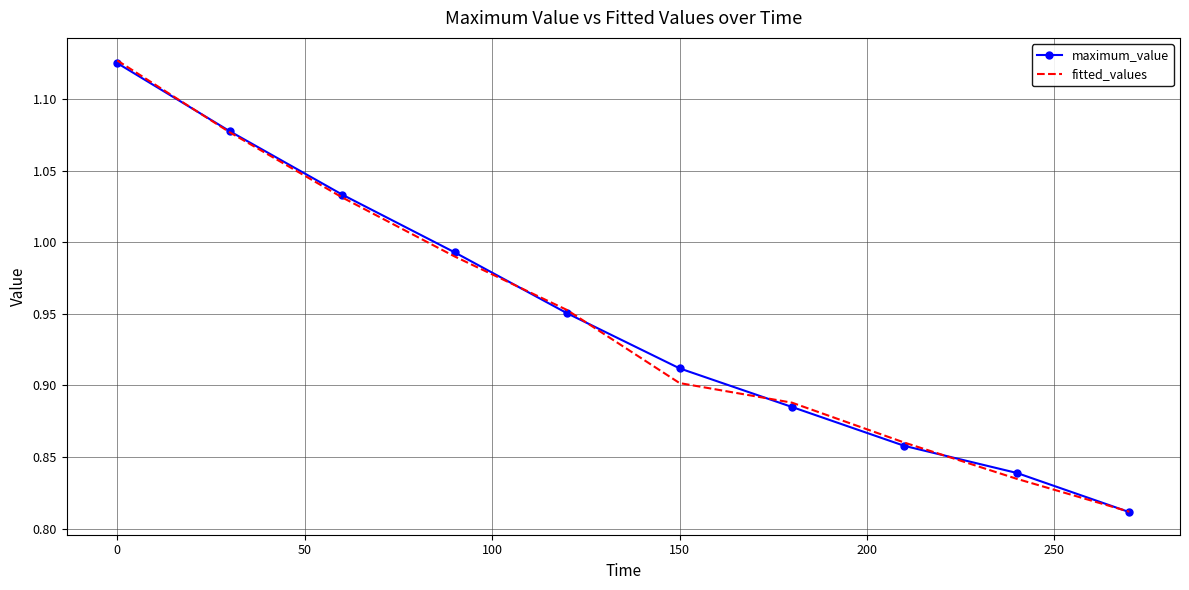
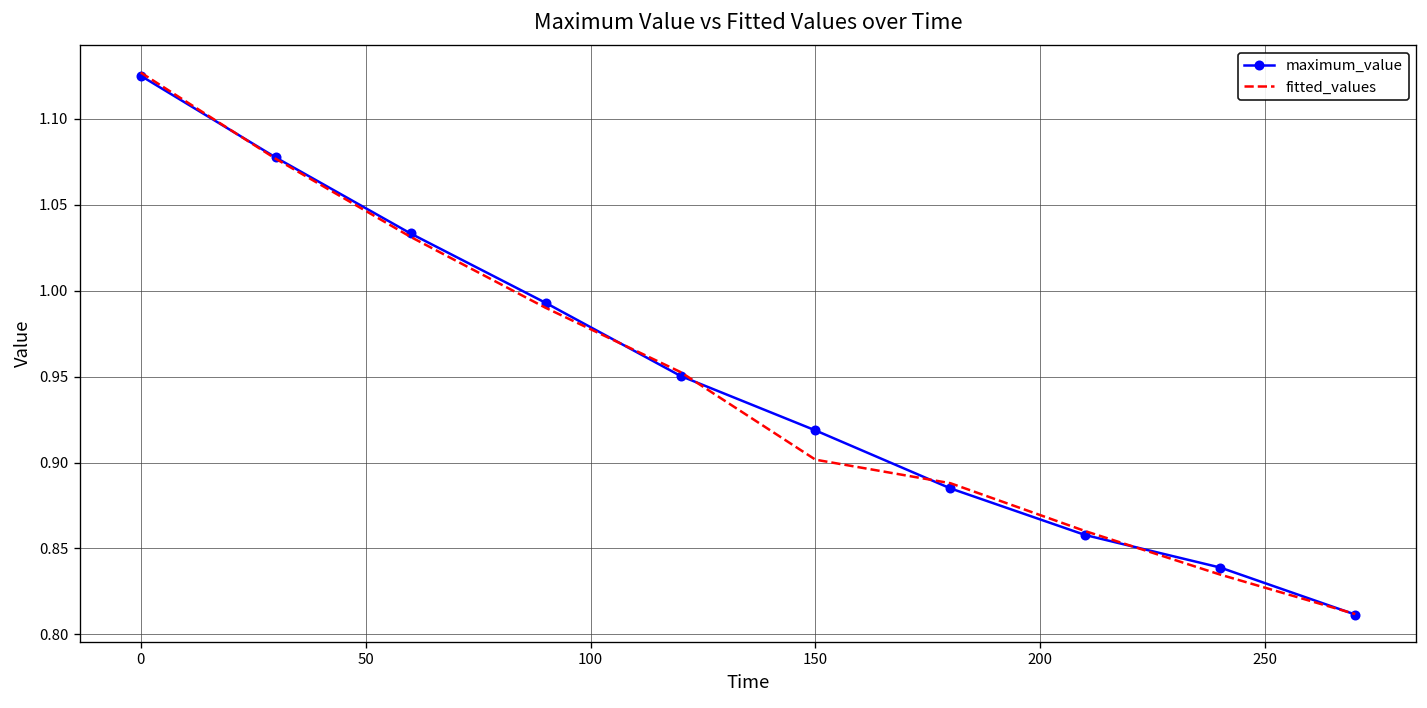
maximum_value, 150: 0.912 -> 0.919
